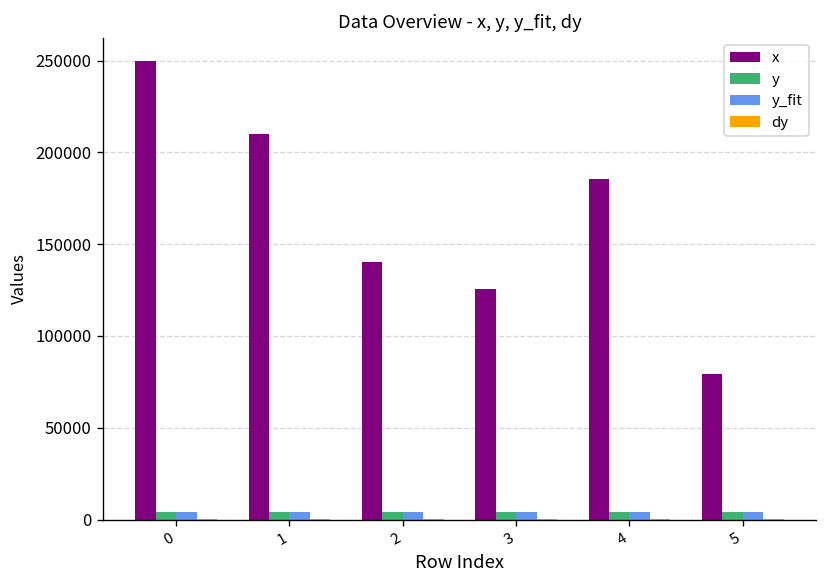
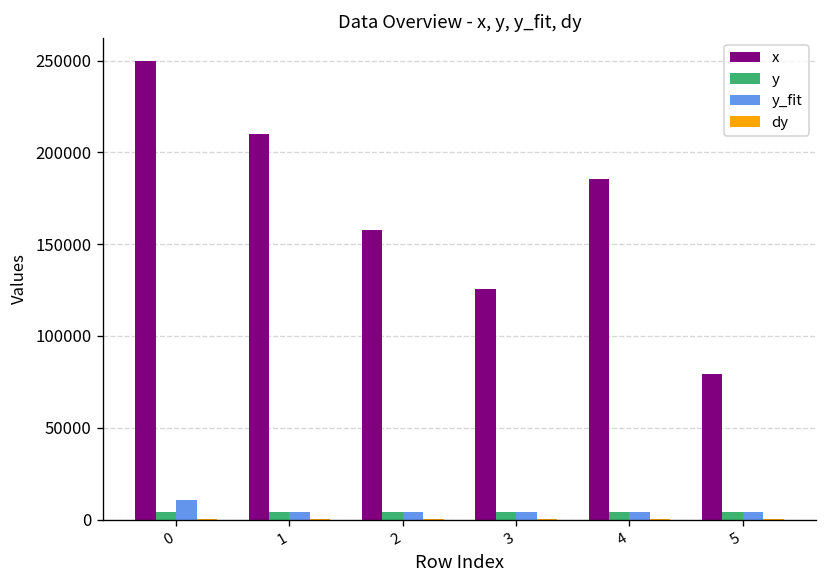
y_fit, 0: 4000 -> 11000
x, 2: 140000 -> 158000
